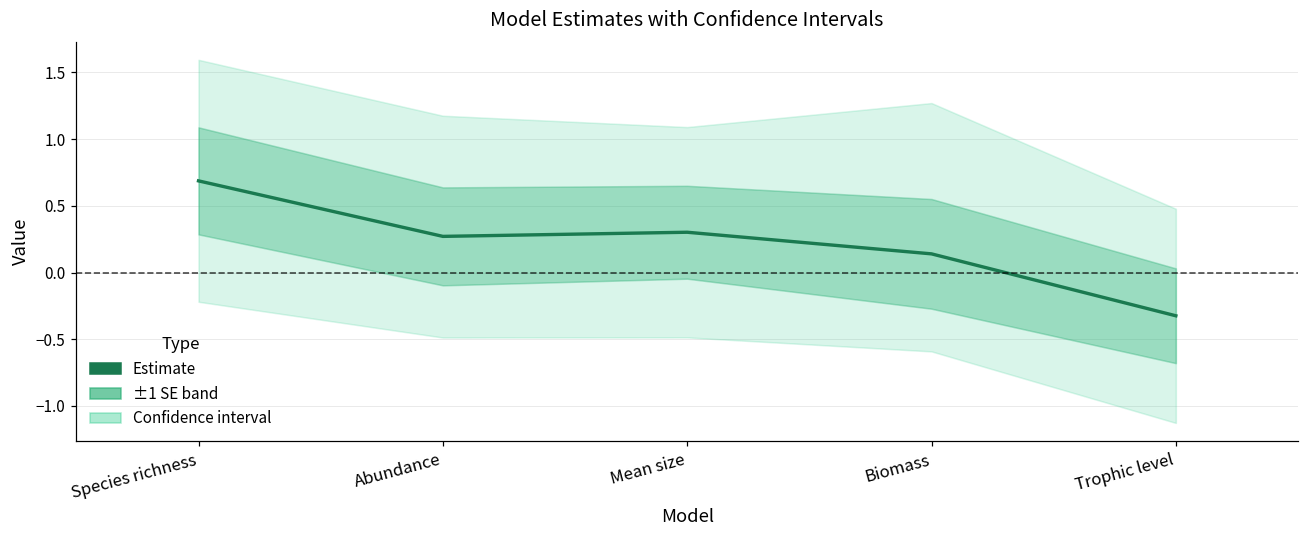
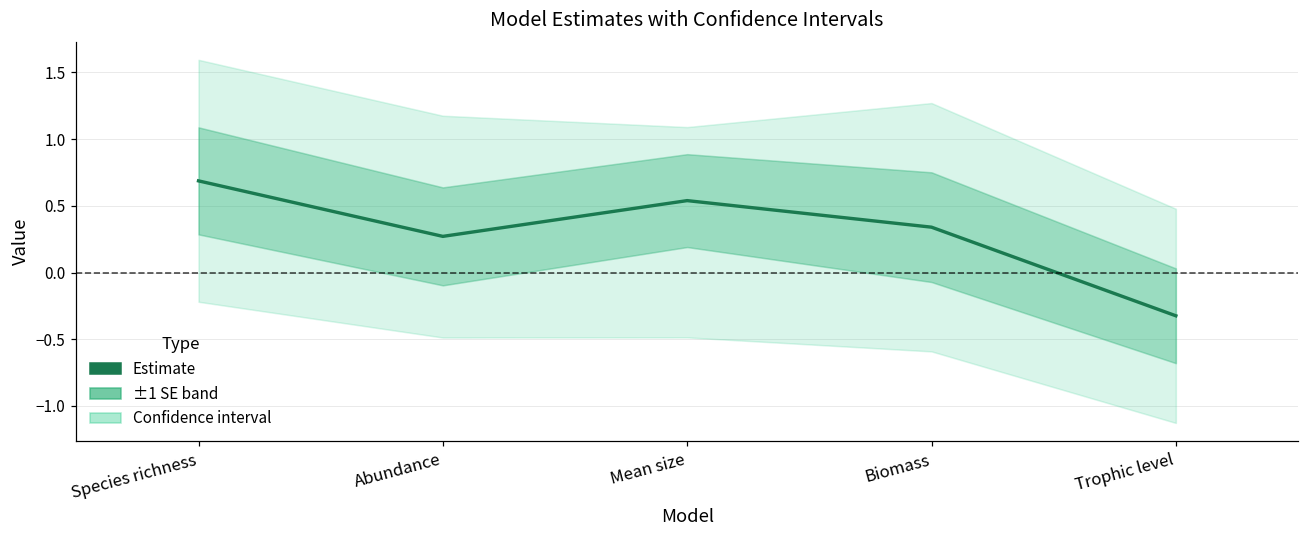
Estimate, Mean size: 0.30 -> 0.54
Estimate, Biomass: 0.14 -> 0.34
